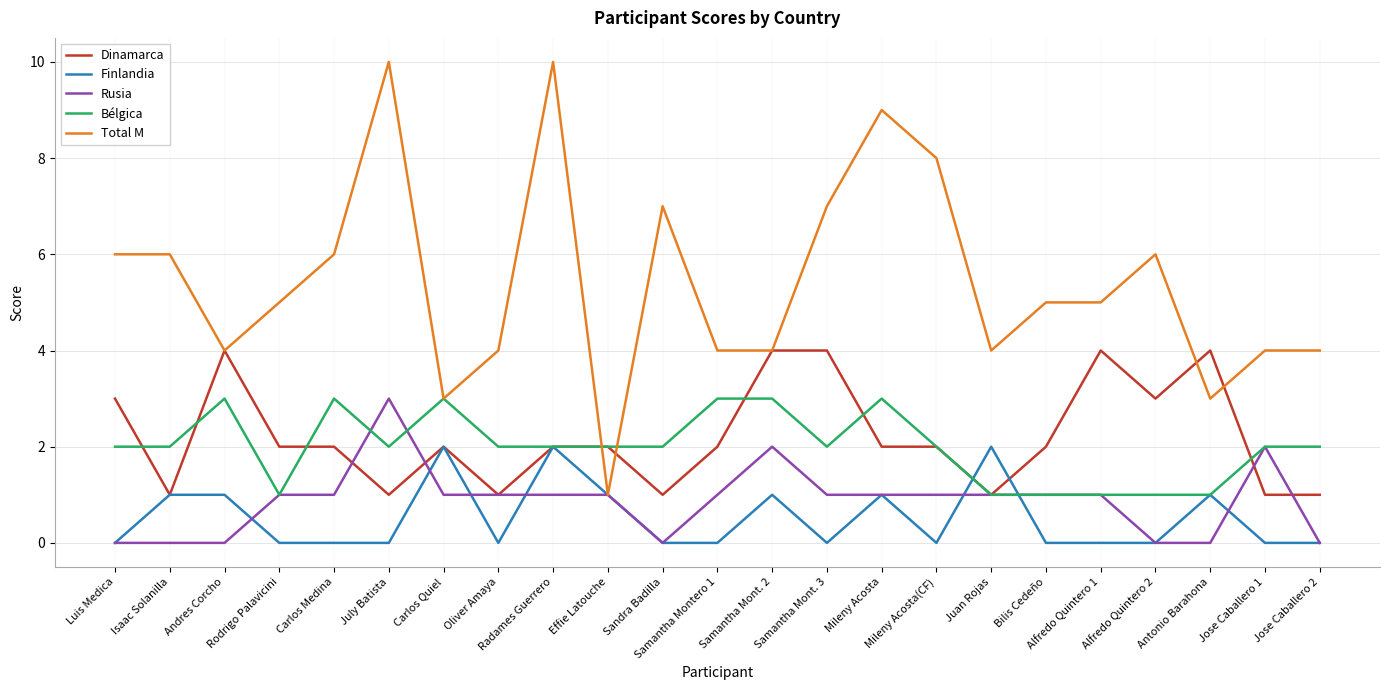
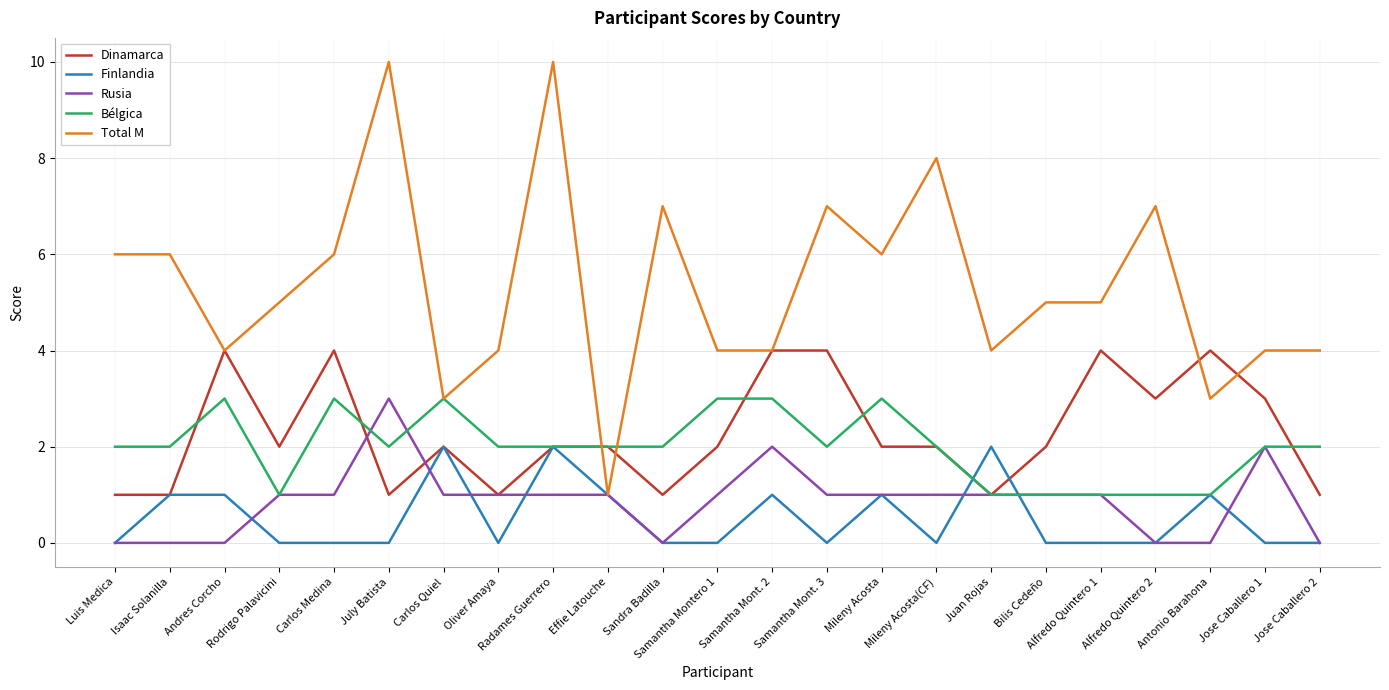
Dinamarca, Luis Medica: 3 -> 1
Dinamarca, Carlos Medina: 2 -> 4
Total M, Mileny Acosta: 9 -> 6
Total M, Alfredo Quintero 2: 6 -> 7
Dinamarca, Jose Caballero 1: 1 -> 3
